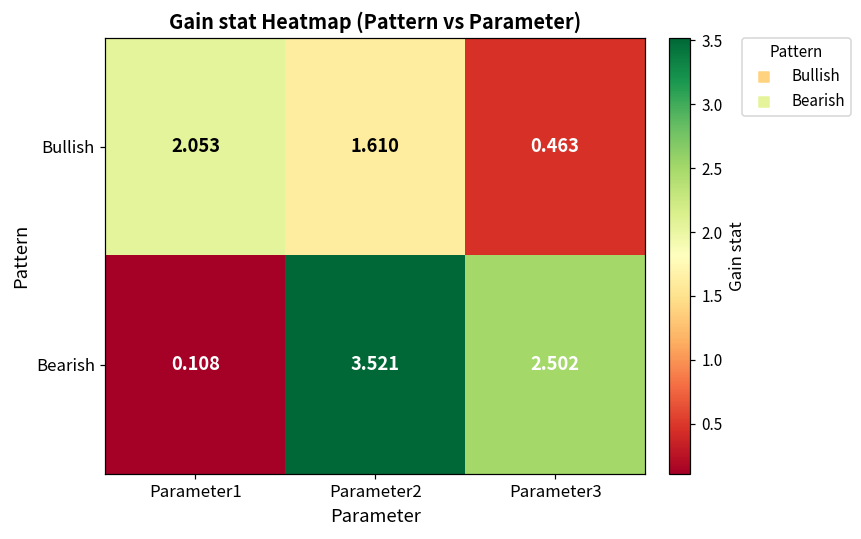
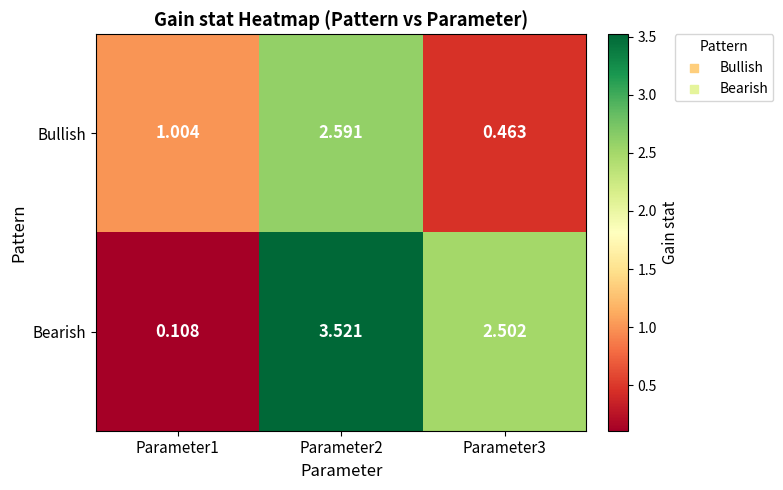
Bullish, Parameter1: 2.053 -> 1.004
Bullish, Parameter2: 1.610 -> 2.591
